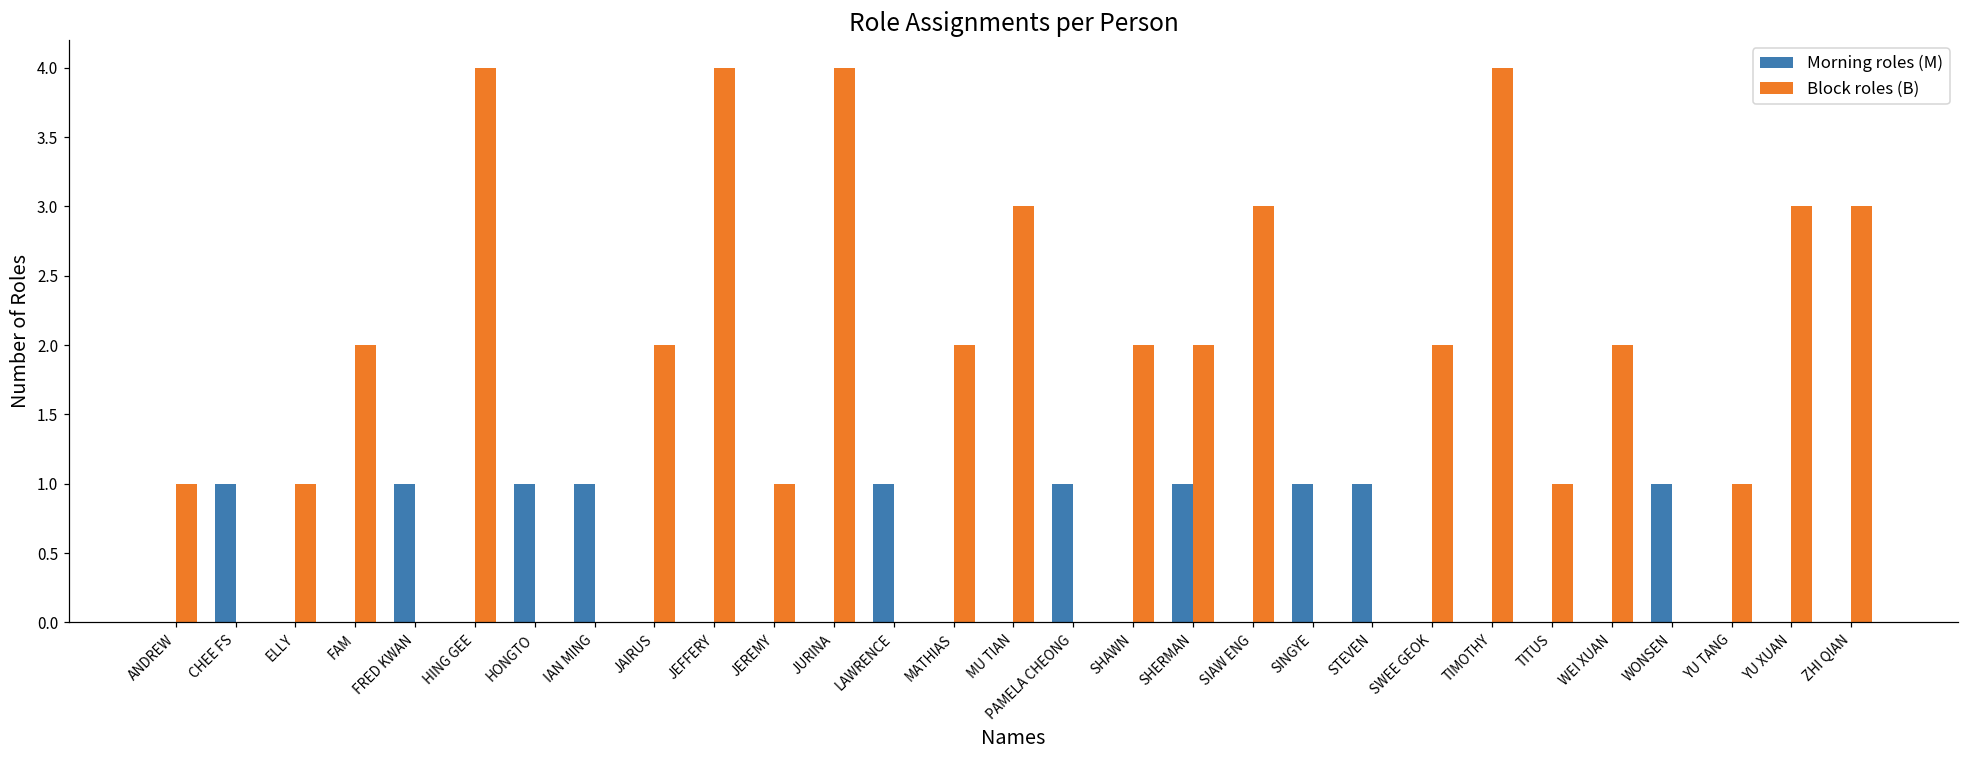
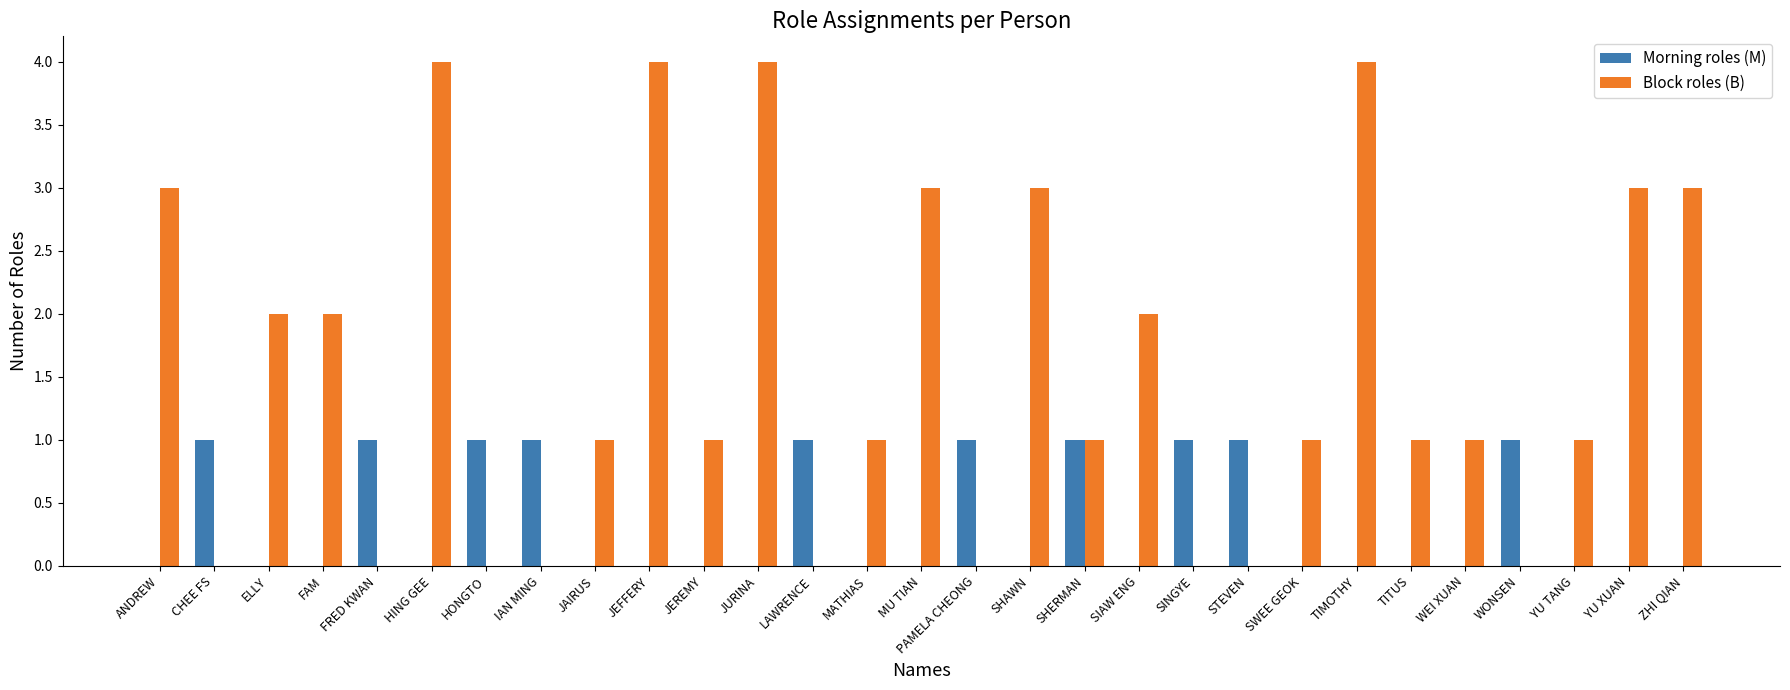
Block roles (B), ANDREW: 1 -> 3
Block roles (B), ELLY: 1 -> 2
Block roles (B), JAIRUS: 2 -> 1
Block roles (B), MATHIAS: 2 -> 1
Block roles (B), SHAWN: 2 -> 3
Block roles (B), SHERMAN: 2 -> 1
Block roles (B), SIAW ENG: 3 -> 2
Block roles (B), SWEE GEOK: 2 -> 1
Block roles (B), WEI XUAN: 2 -> 1
